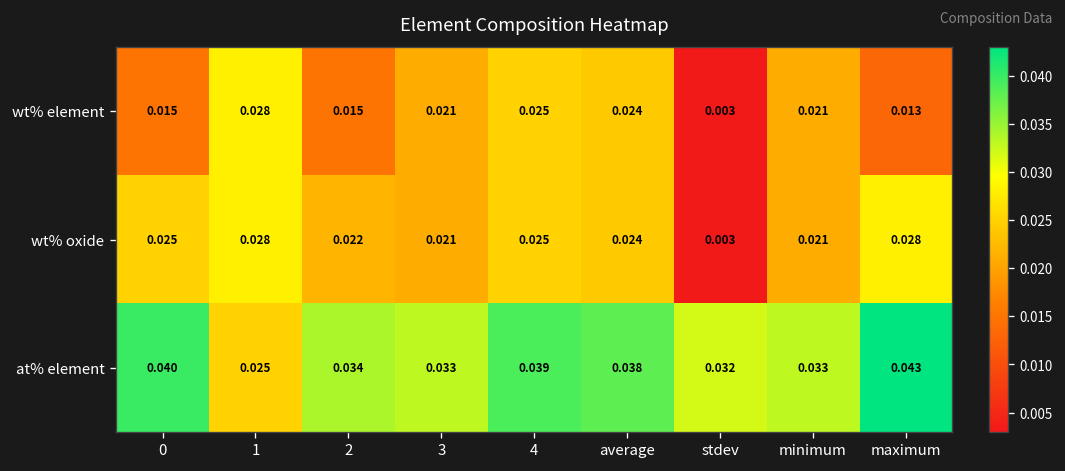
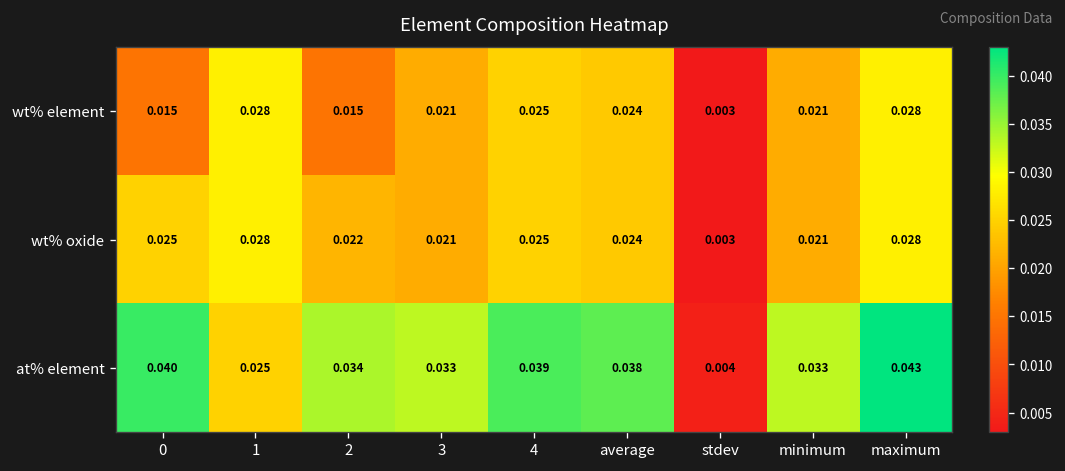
wt% element, maximum: 0.013 -> 0.028
at% element, stdev: 0.032 -> 0.004
